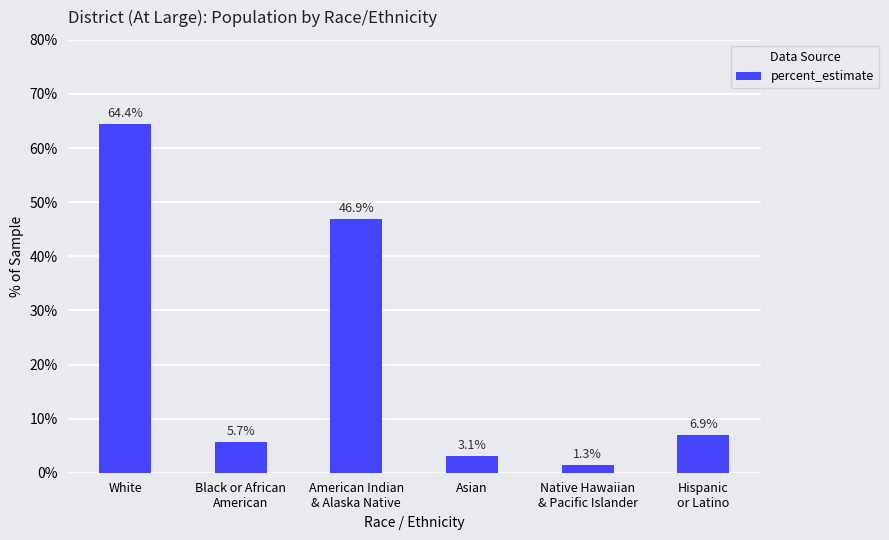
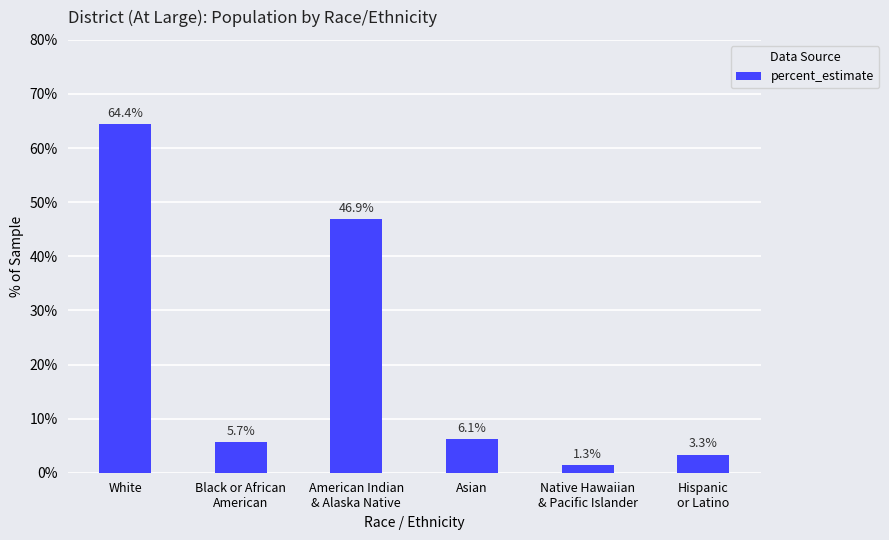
Asian: 3.1% -> 6.1%
Hispanic or Latino: 6.9% -> 3.3%
